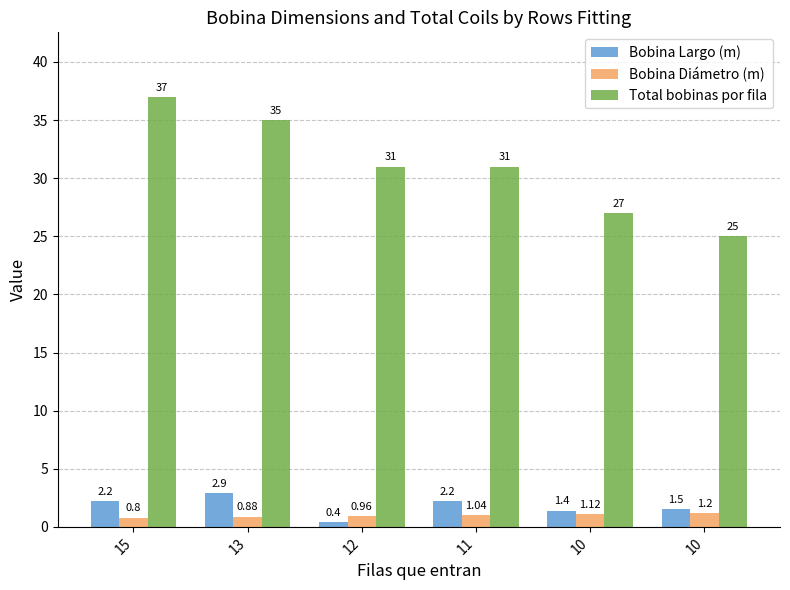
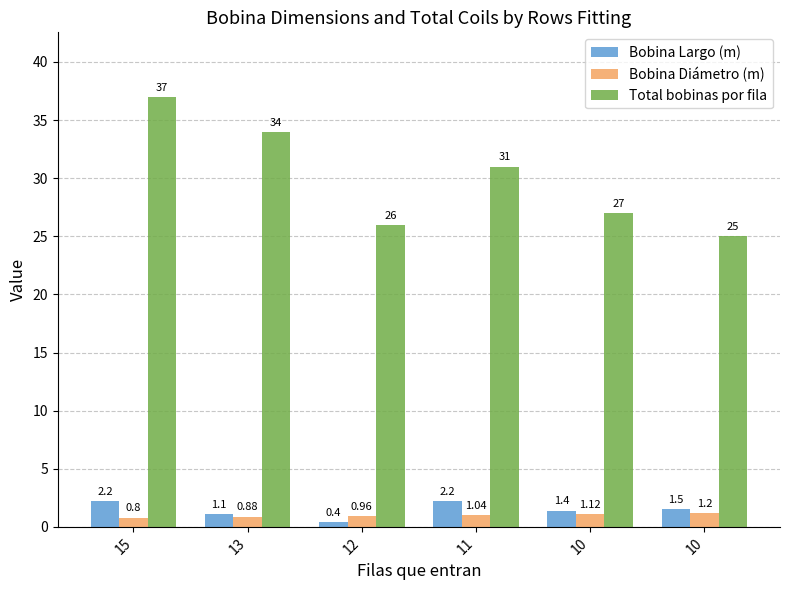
Bobina Largo (m), 13: 2.9 -> 1.1
Total bobinas por fila, 13: 35 -> 34
Total bobinas por fila, 12: 31 -> 26
